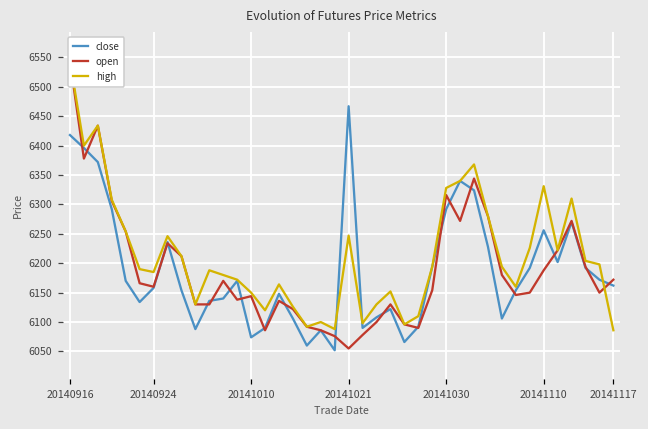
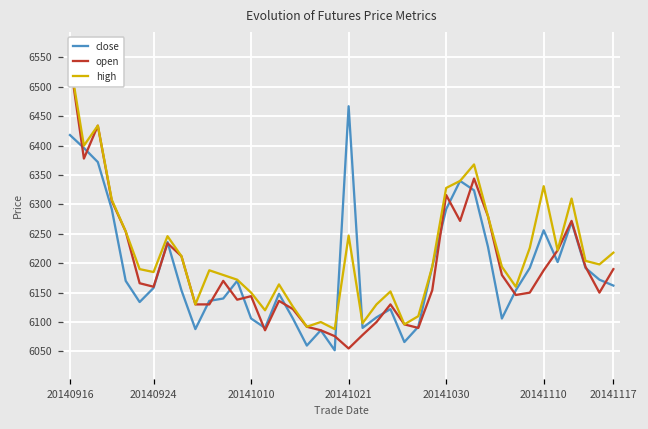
close, 20141010: 6070 -> 6110
open, 20141117: 6170 -> 6190
high, 20141117: 6090 -> 6220
